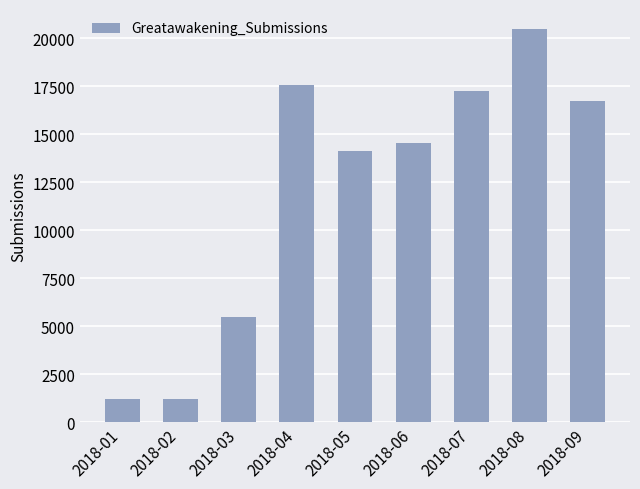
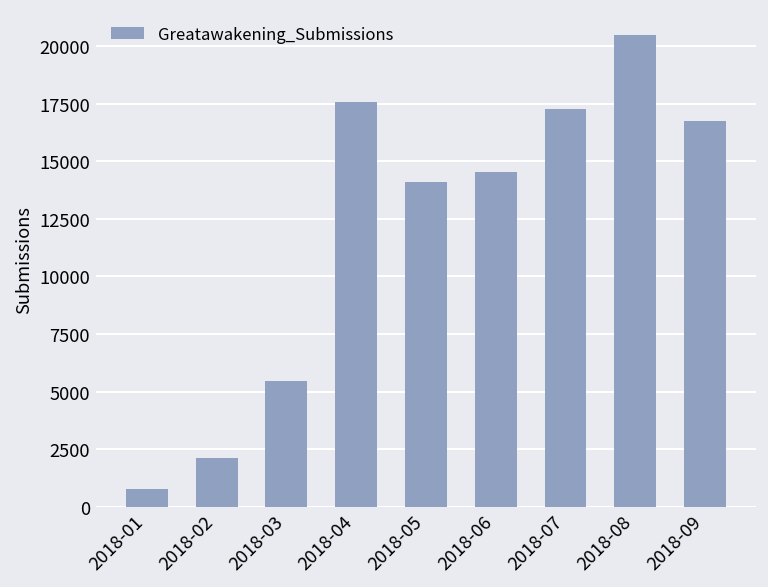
2018-01: 1200 -> 800
2018-02: 1200 -> 2100
